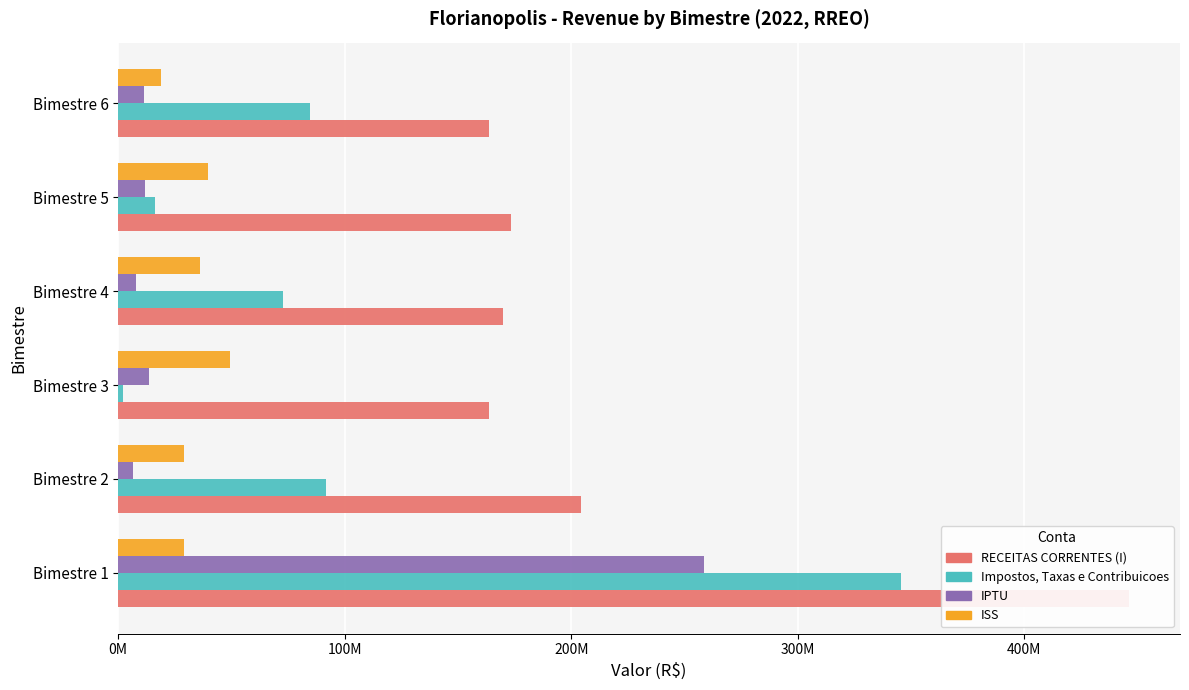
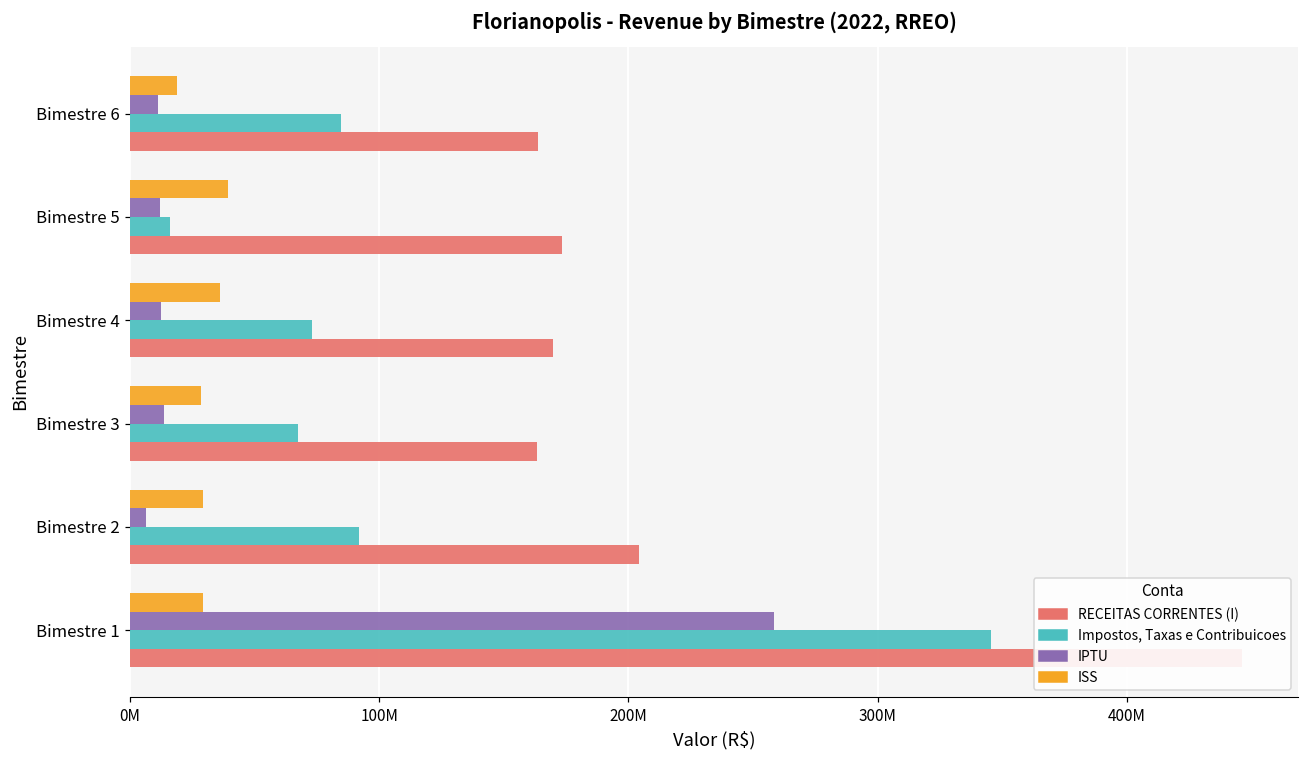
IPTU, Bimestre 4: 8000000 -> 12000000
ISS, Bimestre 3: 49000000 -> 28000000
Impostos, Taxas e Contribuicoes, Bimestre 3: 2000000 -> 68000000
